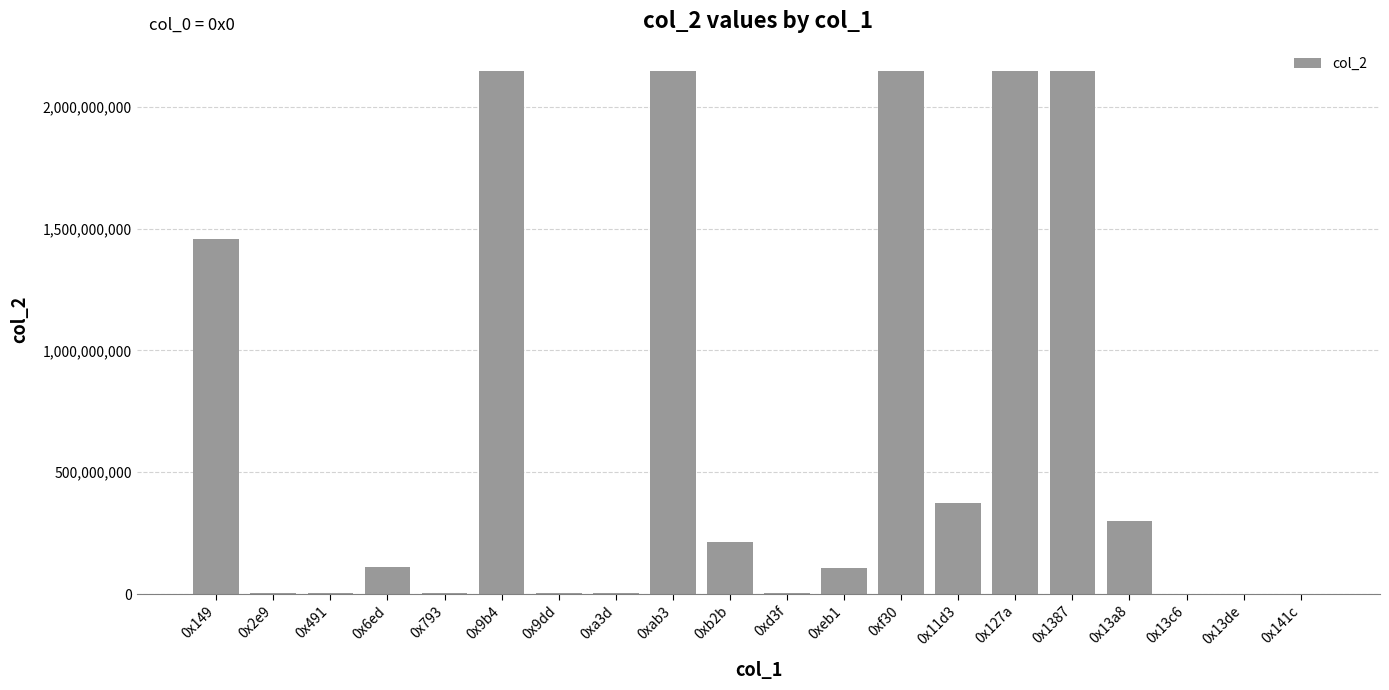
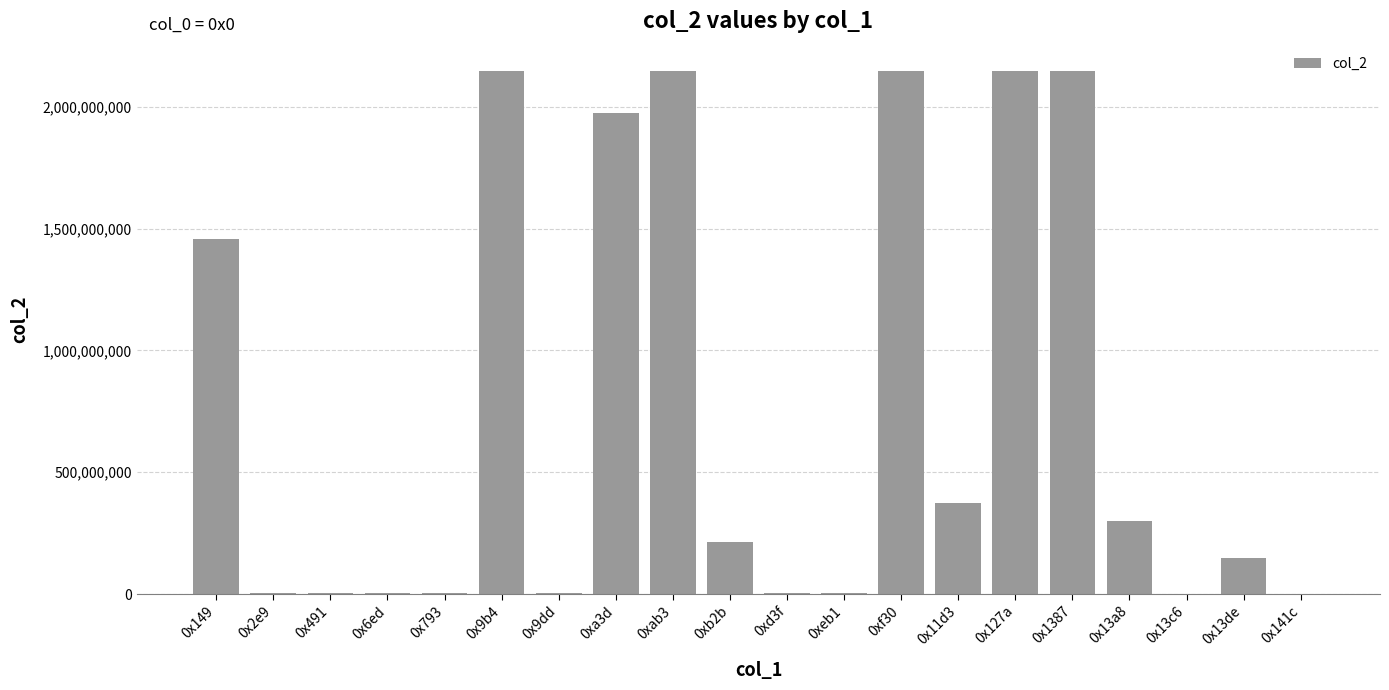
0x6ed: 110,000,000 -> 0
0xa3d: 0 -> 1,980,000,000
0xeb1: 100,000,000 -> 0
0x13de: 0 -> 150,000,000
